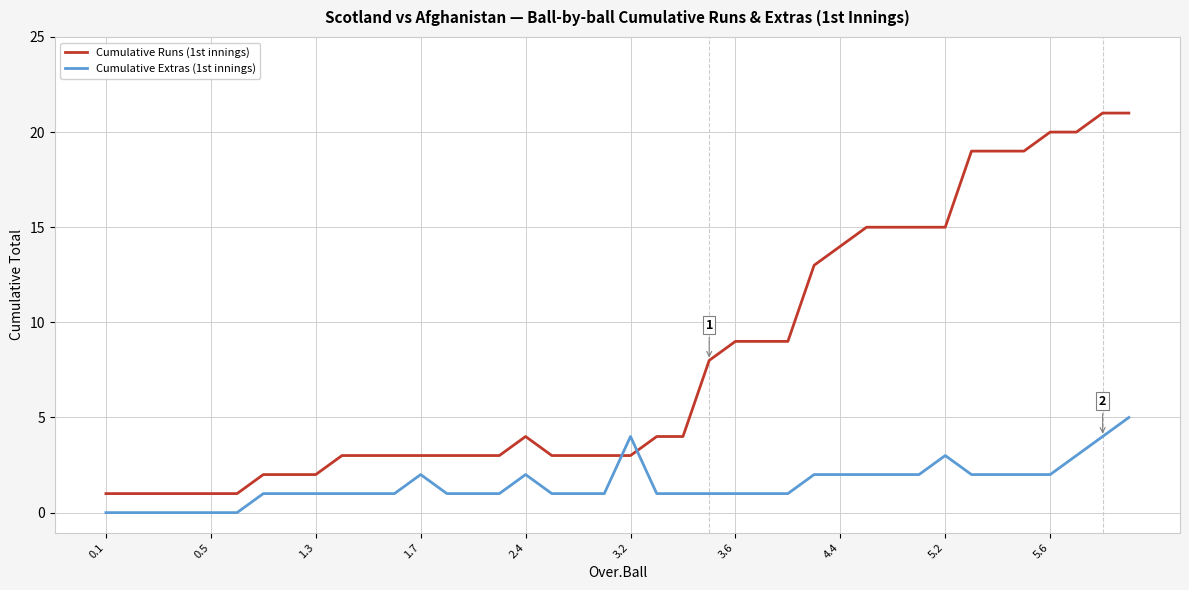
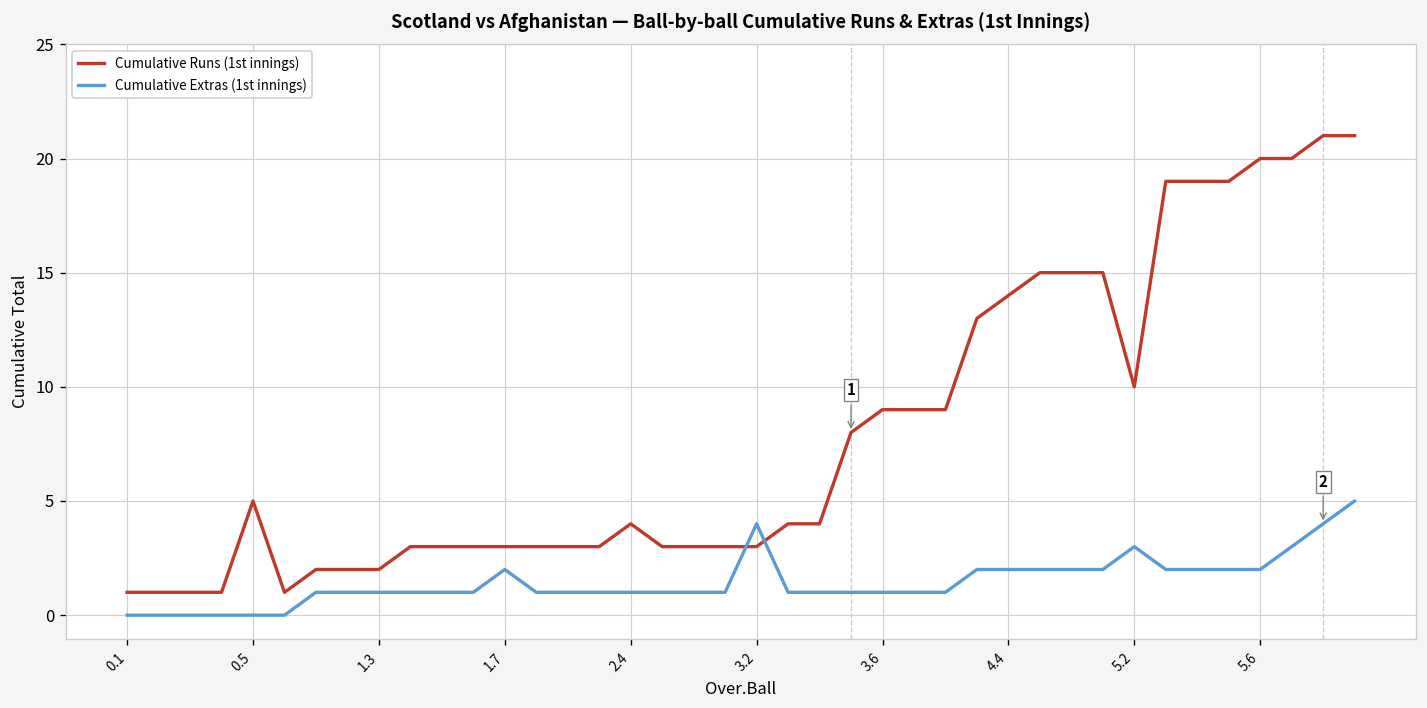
Cumulative Runs (1st innings), 0.5: 1 -> 5
Cumulative Extras (1st innings), 2.4: 2 -> 1
Cumulative Runs (1st innings), 5.2: 15 -> 10
